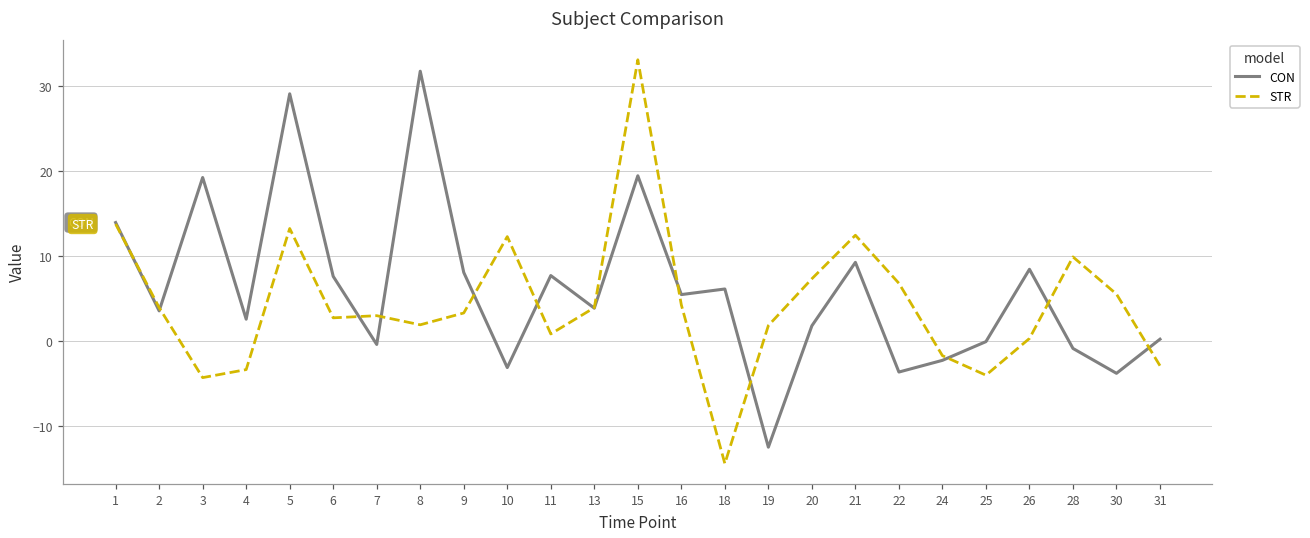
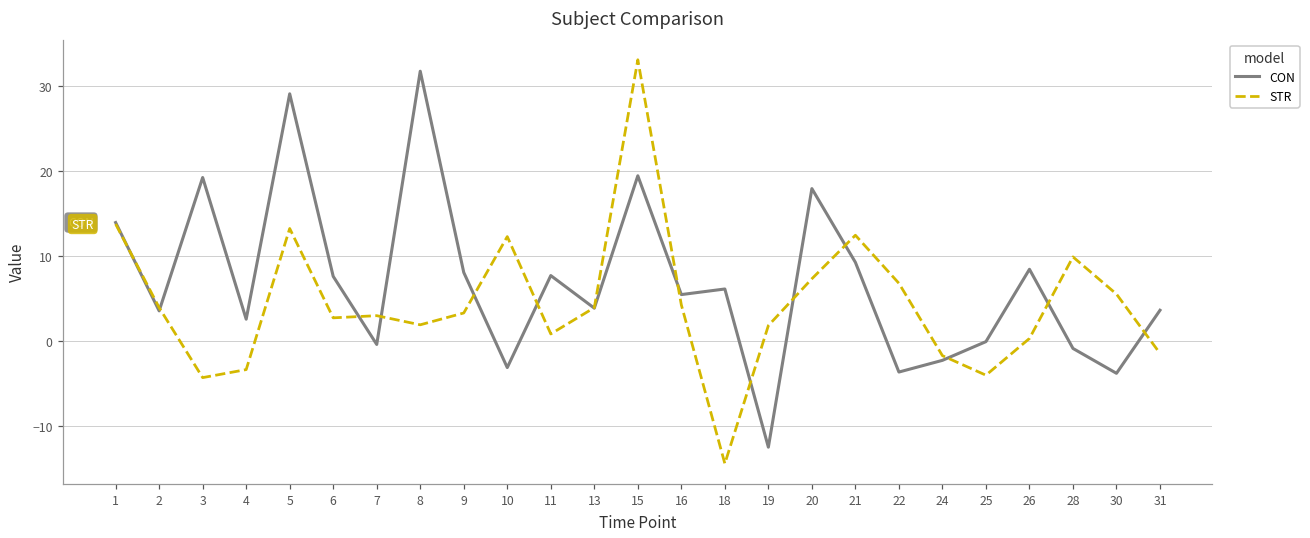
CON, 20: 2 -> 18
CON, 31: 0 -> 4
STR, 31: -3 -> -1
